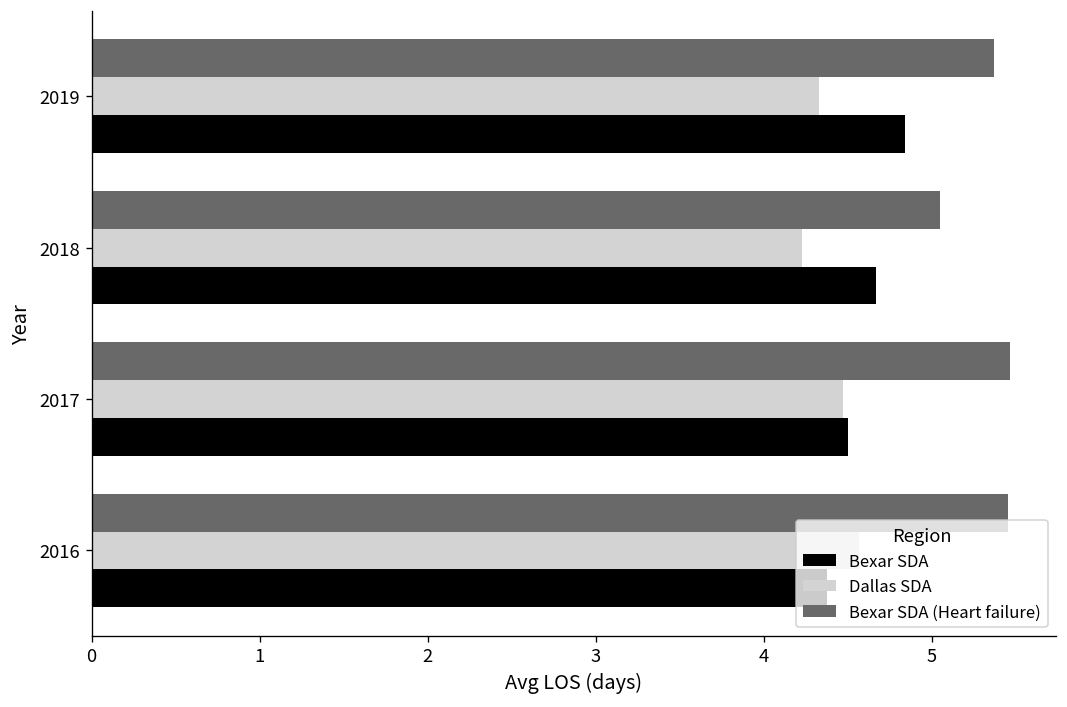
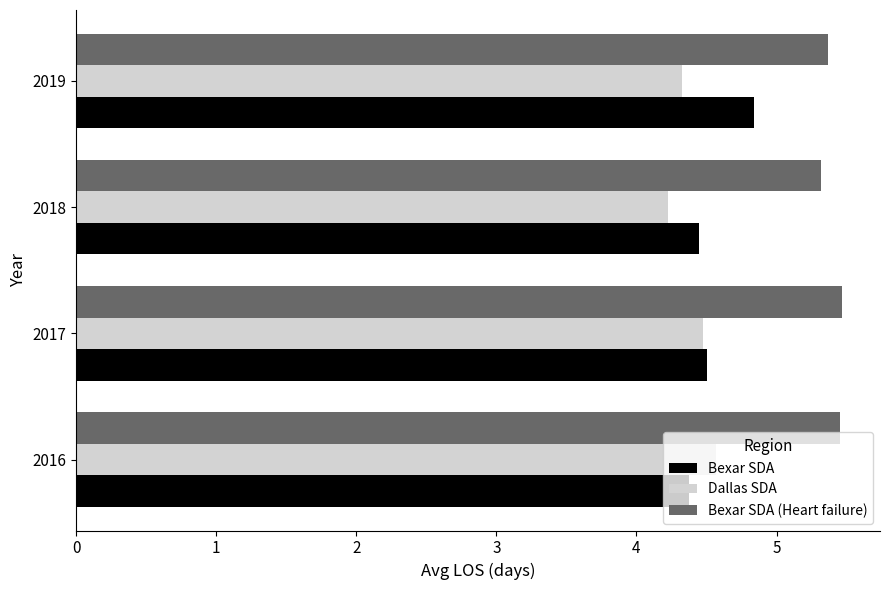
Bexar SDA (Heart failure), 2018: 5.05 -> 5.32
Bexar SDA, 2018: 4.67 -> 4.45
